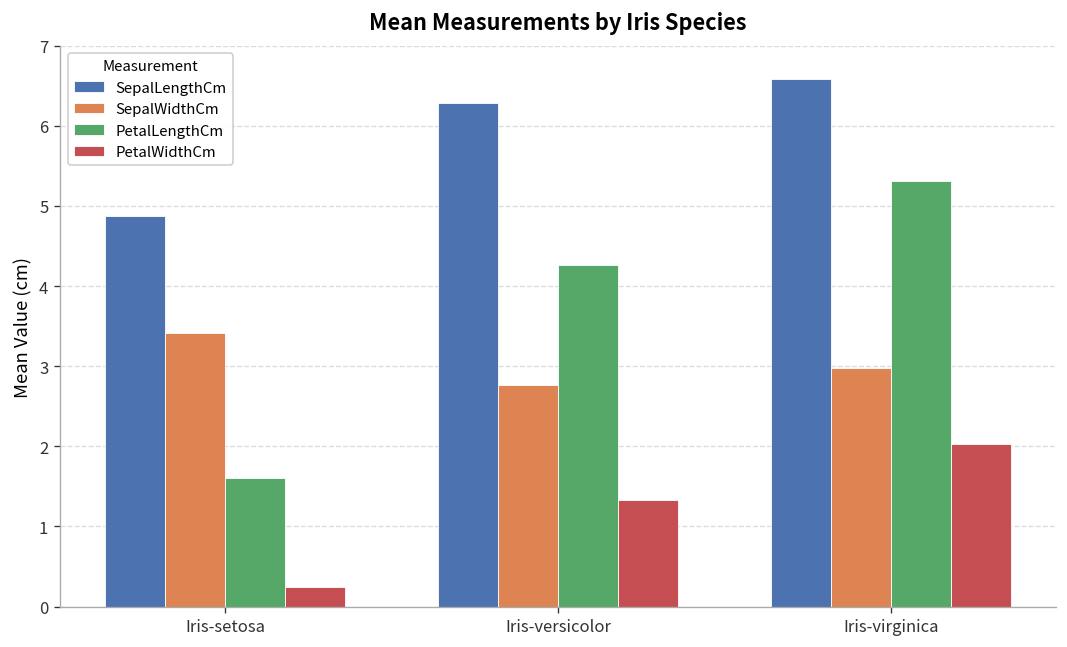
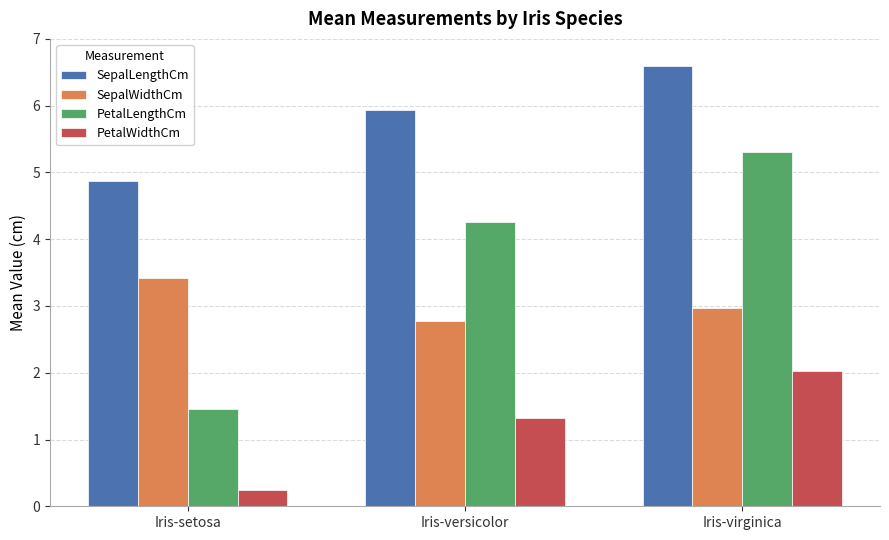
PetalLengthCm, Iris-setosa: 1.6 -> 1.5
SepalLengthCm, Iris-versicolor: 6.3 -> 5.9
